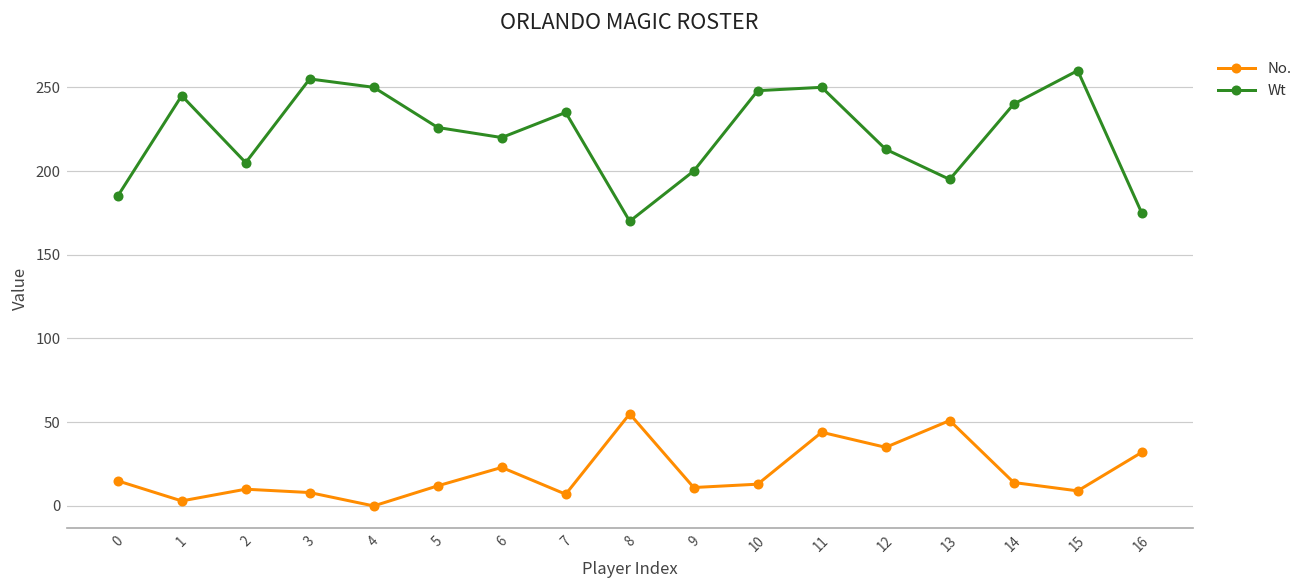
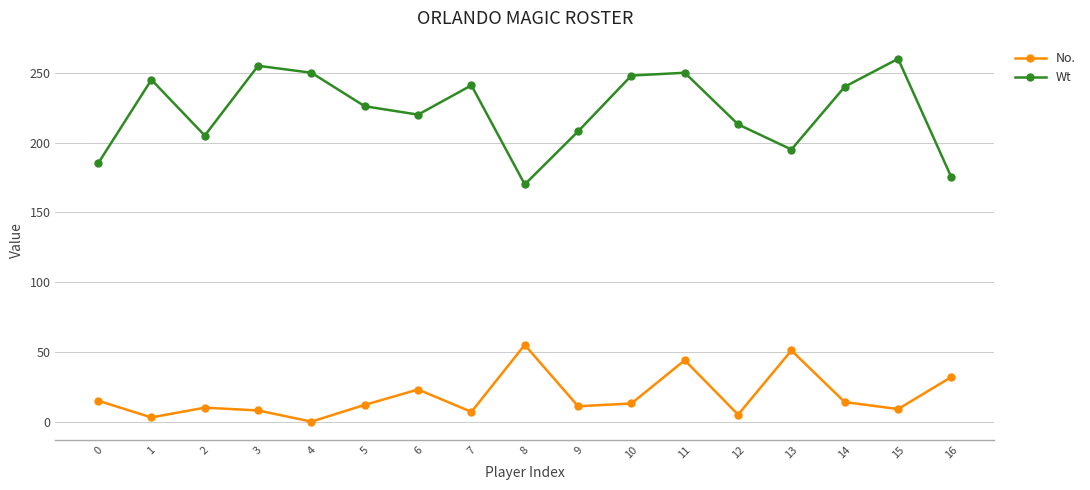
Wt, 7: 235 -> 241
Wt, 9: 200 -> 208
No., 12: 35 -> 5
